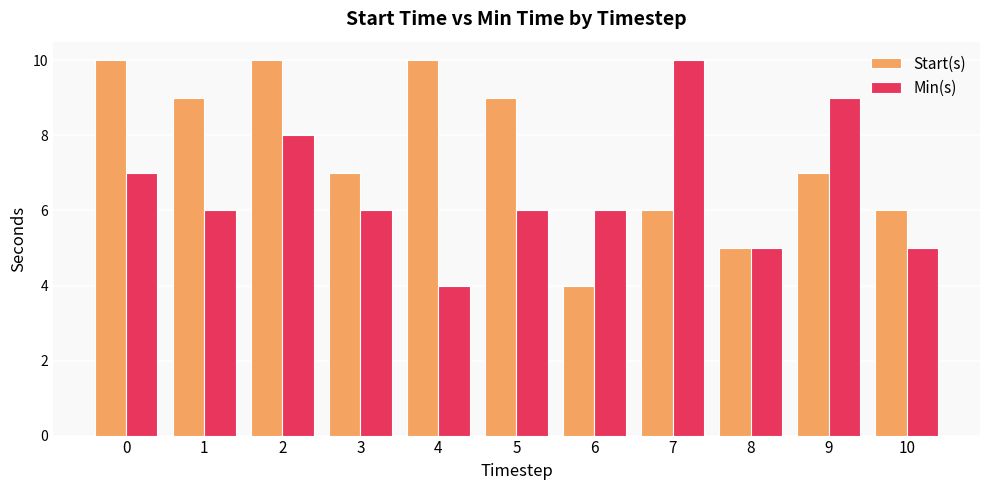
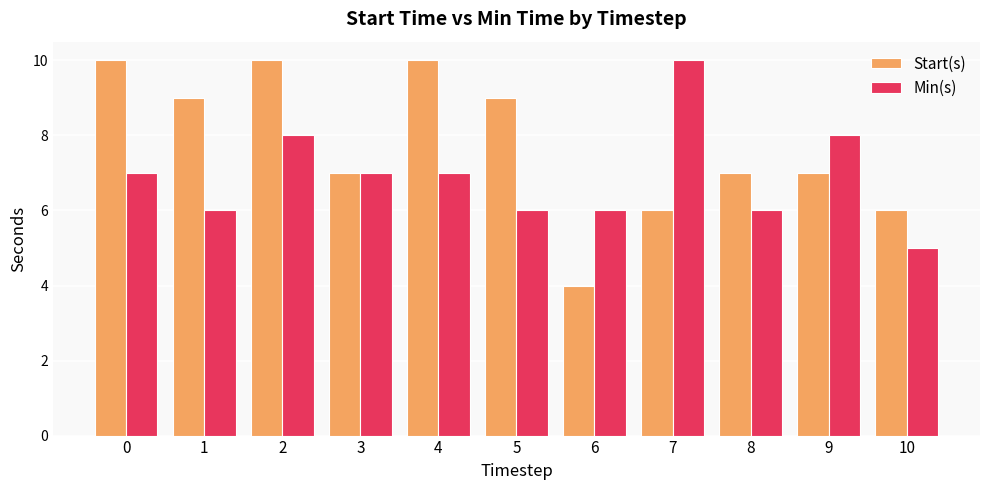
Min(s), 3: 6 -> 7
Min(s), 4: 4 -> 7
Start(s), 8: 5 -> 7
Min(s), 8: 5 -> 6
Min(s), 9: 9 -> 8
